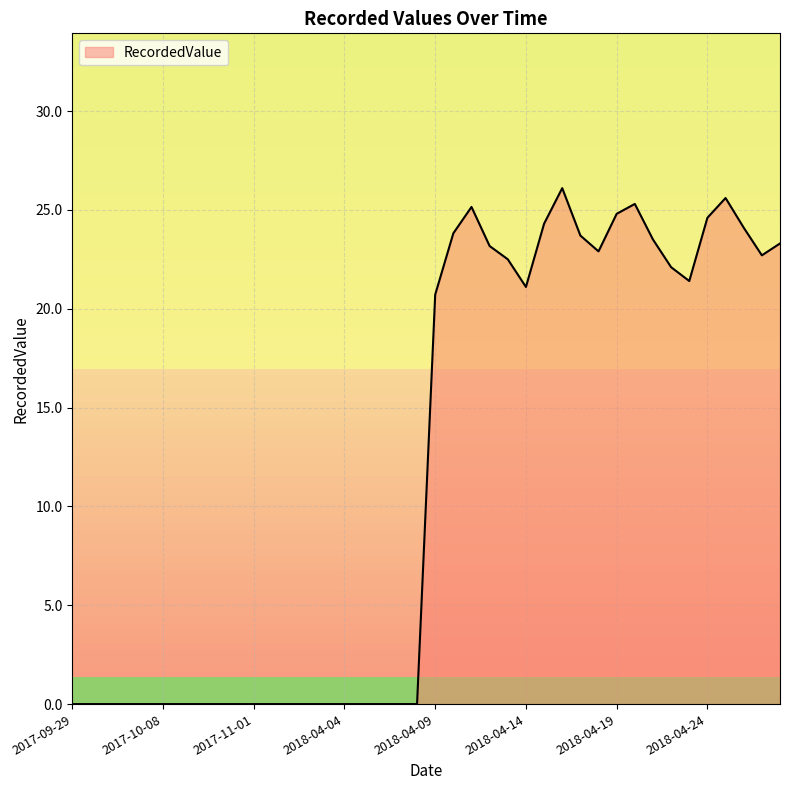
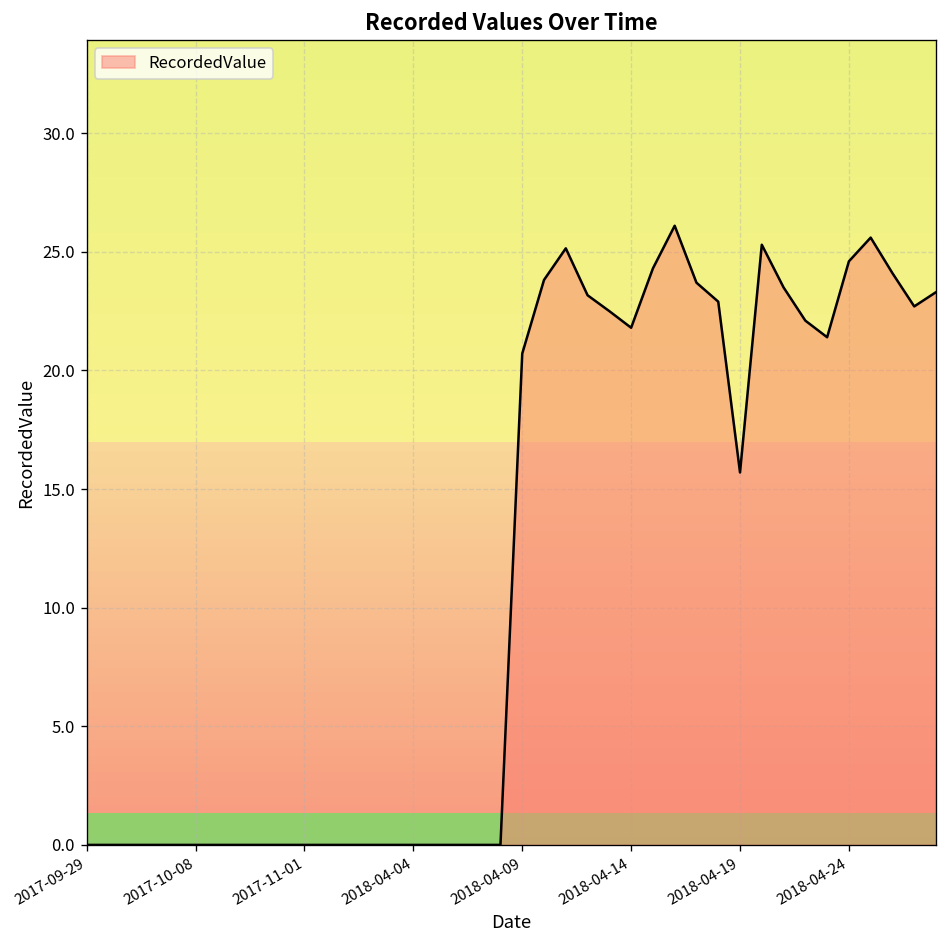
2018-04-14: 21.1 -> 21.8
2018-04-19: 24.8 -> 15.7
